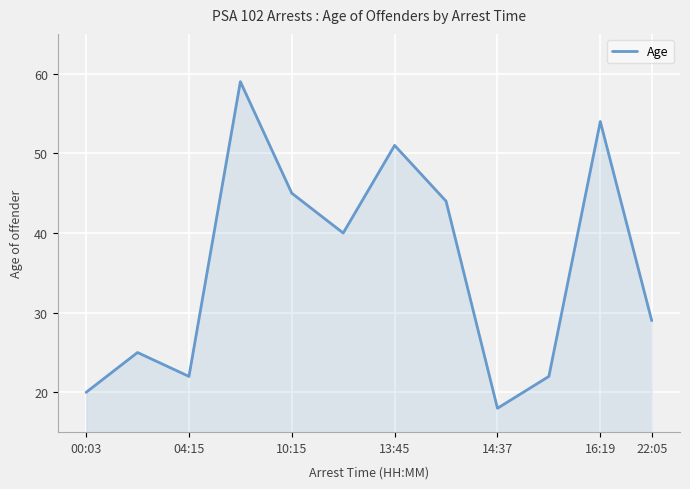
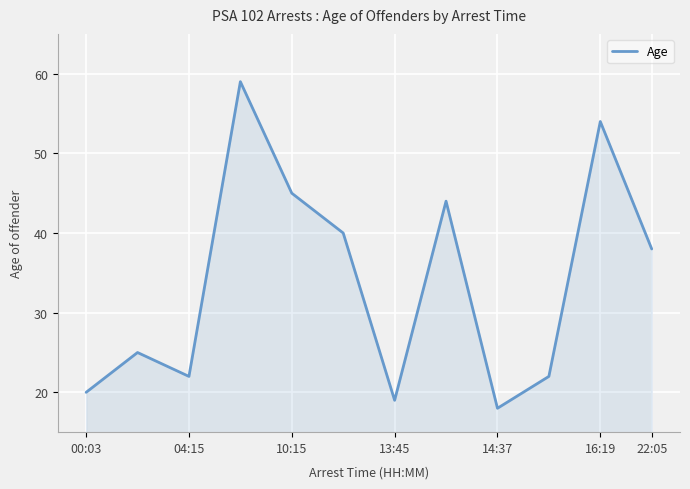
13:45: 51 -> 19
22:05: 29 -> 38
